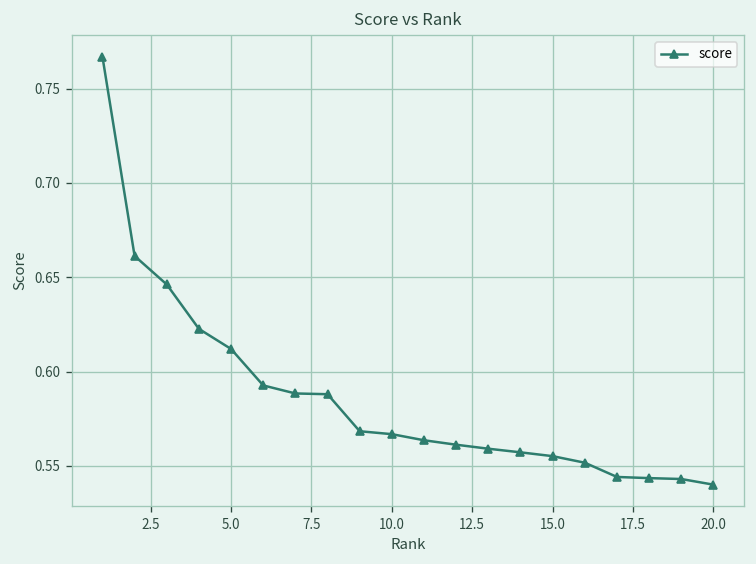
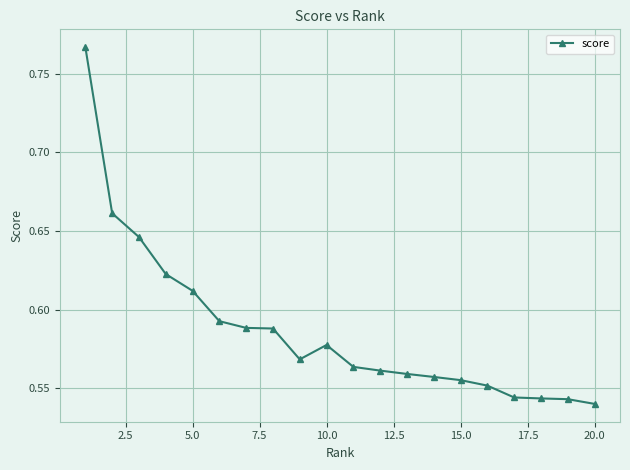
10.0: 0.567 -> 0.577
